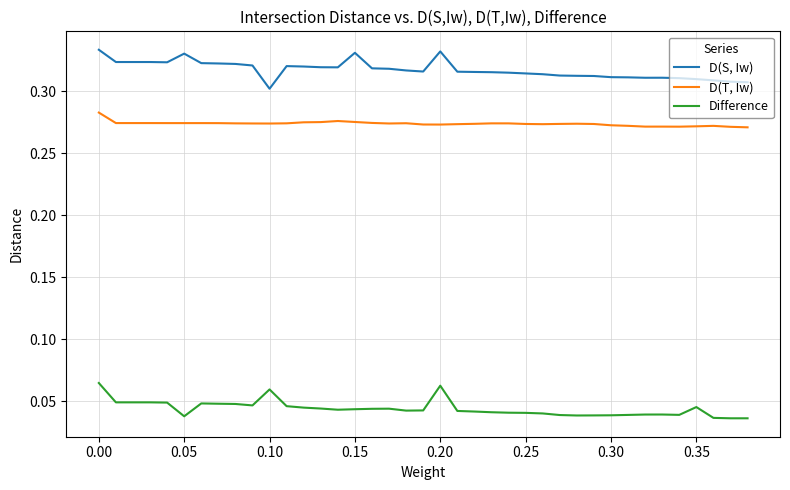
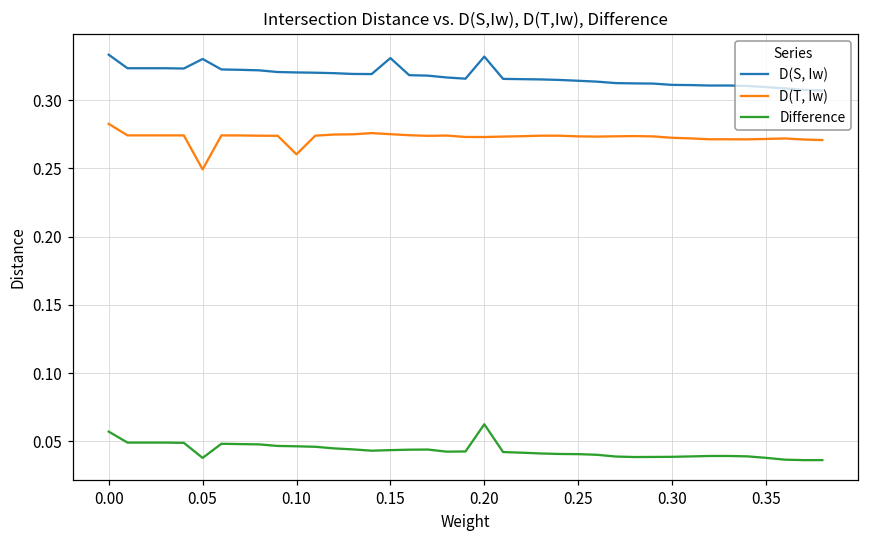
Difference, 0.00: 0.065 -> 0.057
D(T, Iw), 0.05: 0.274 -> 0.249
D(S, Iw), 0.10: 0.302 -> 0.320
D(T, Iw), 0.10: 0.274 -> 0.260
Difference, 0.10: 0.060 -> 0.046
Difference, 0.35: 0.045 -> 0.038
